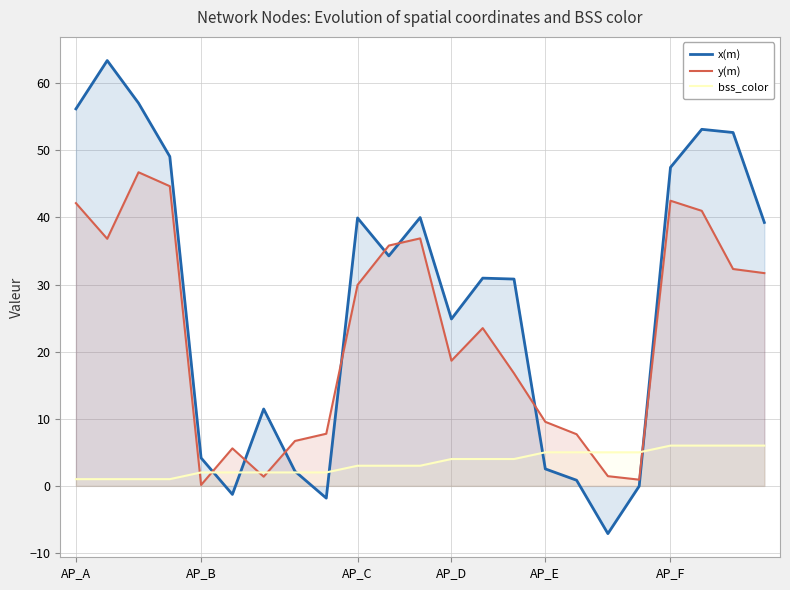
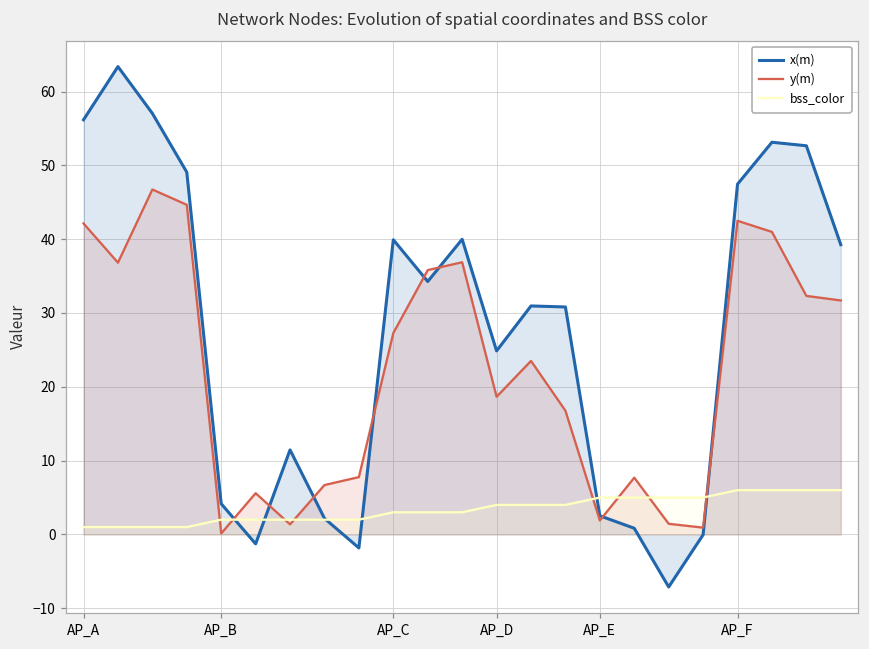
y(m), AP_C: 30 -> 27
y(m), AP_E: 10 -> 2
